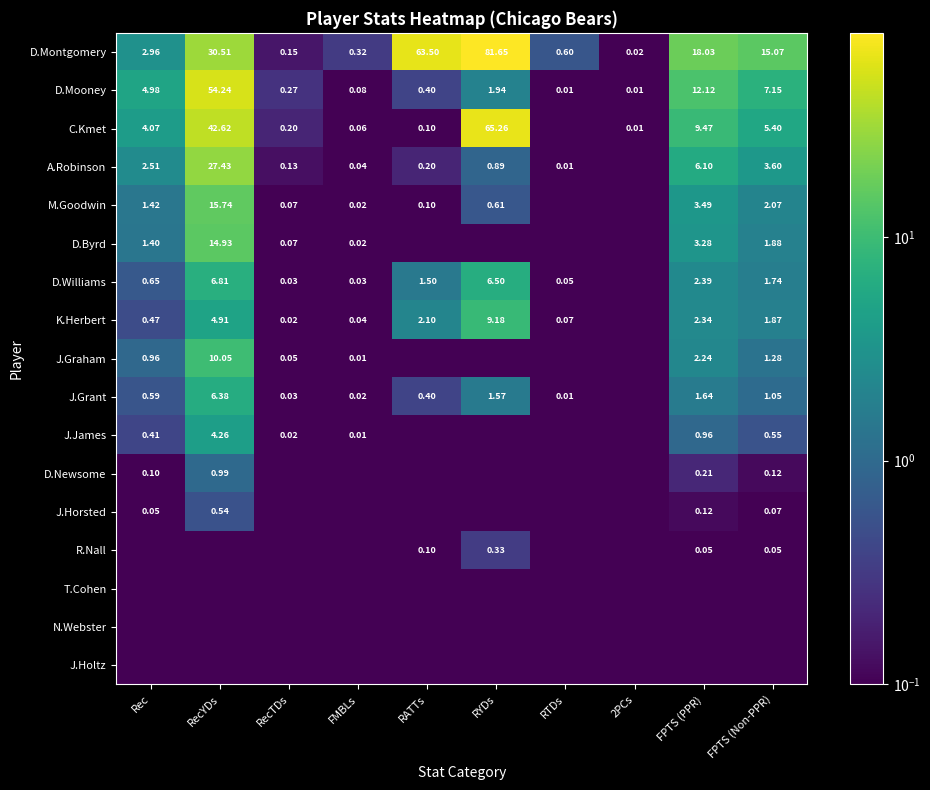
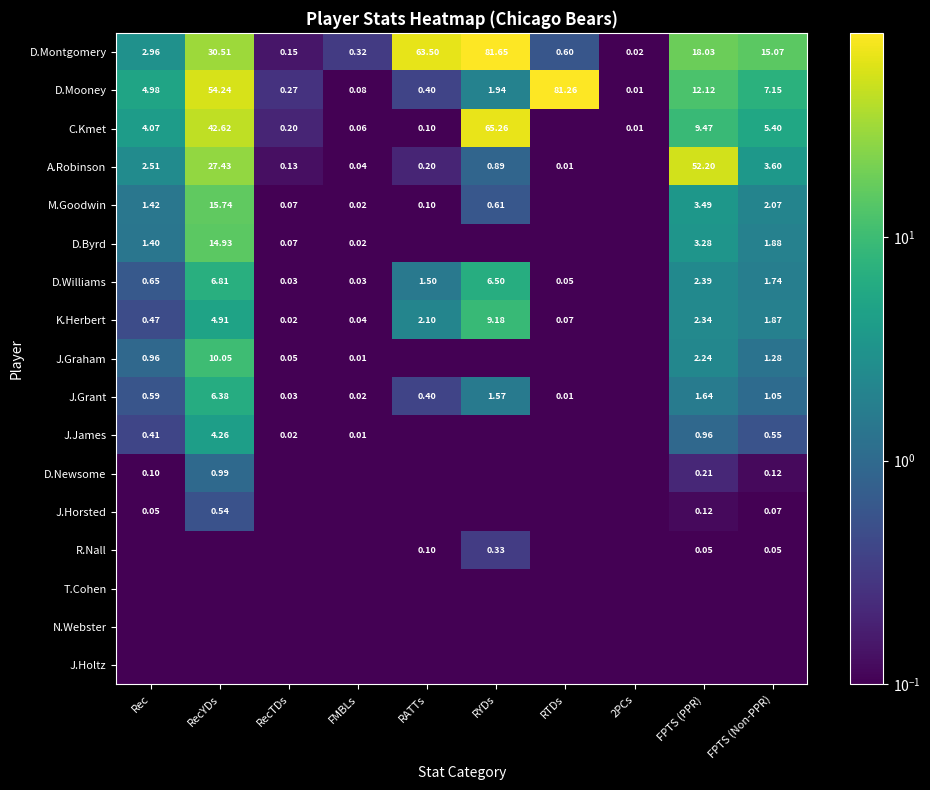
D.Mooney, RTDs: 0.01 -> 81.26
A.Robinson, FPTS (PPR): 6.10 -> 52.20
